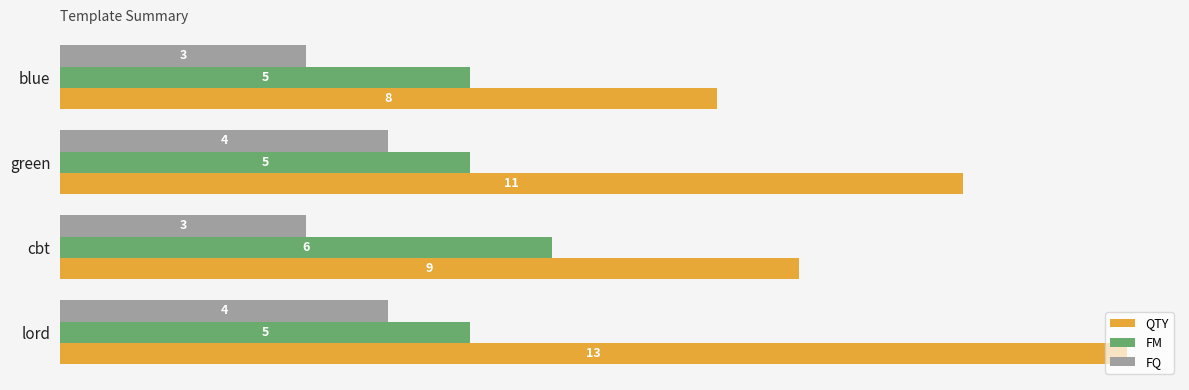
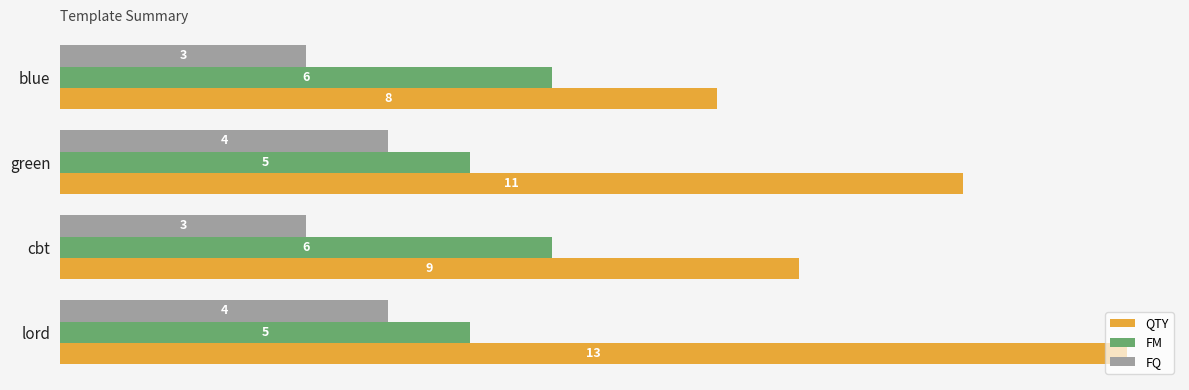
FM, blue: 5 -> 6
